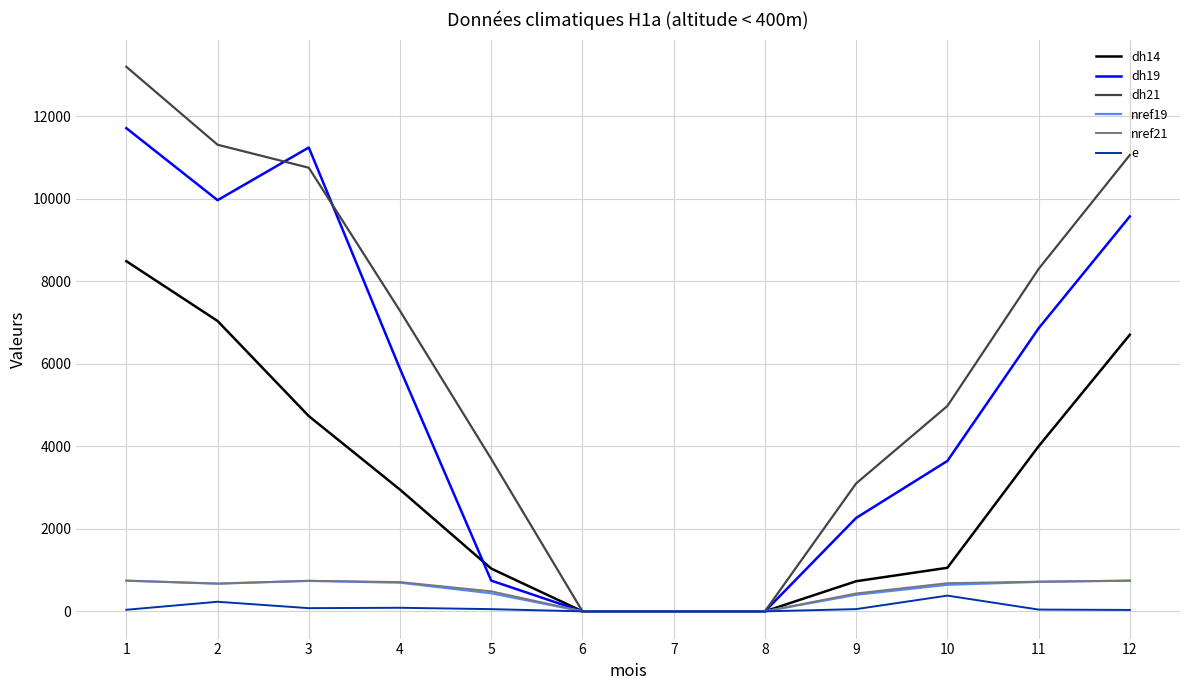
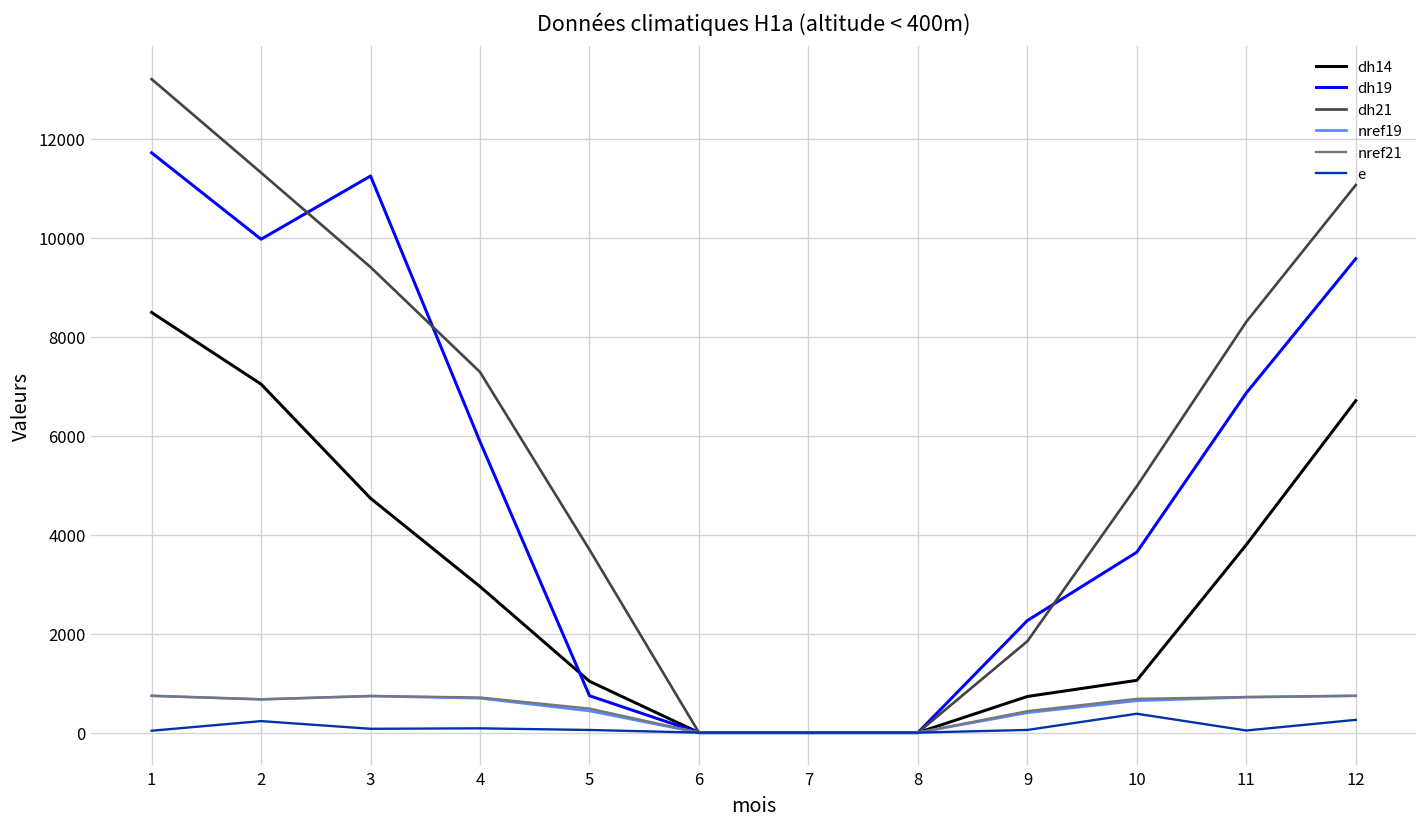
dh21, 3: 10800 -> 9400
dh21, 9: 3100 -> 1800
dh14, 11: 4000 -> 3800
e, 12: 0 -> 300
